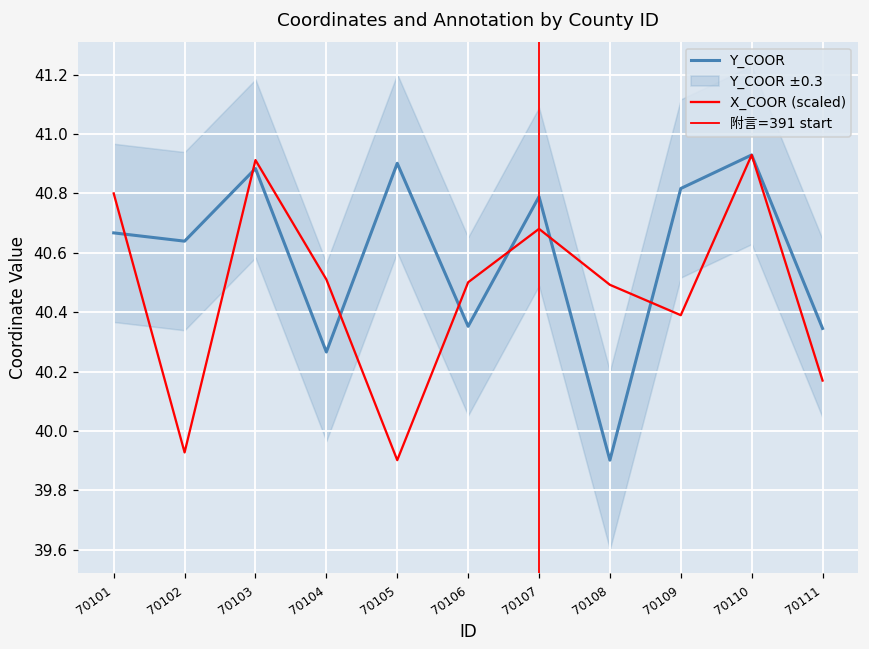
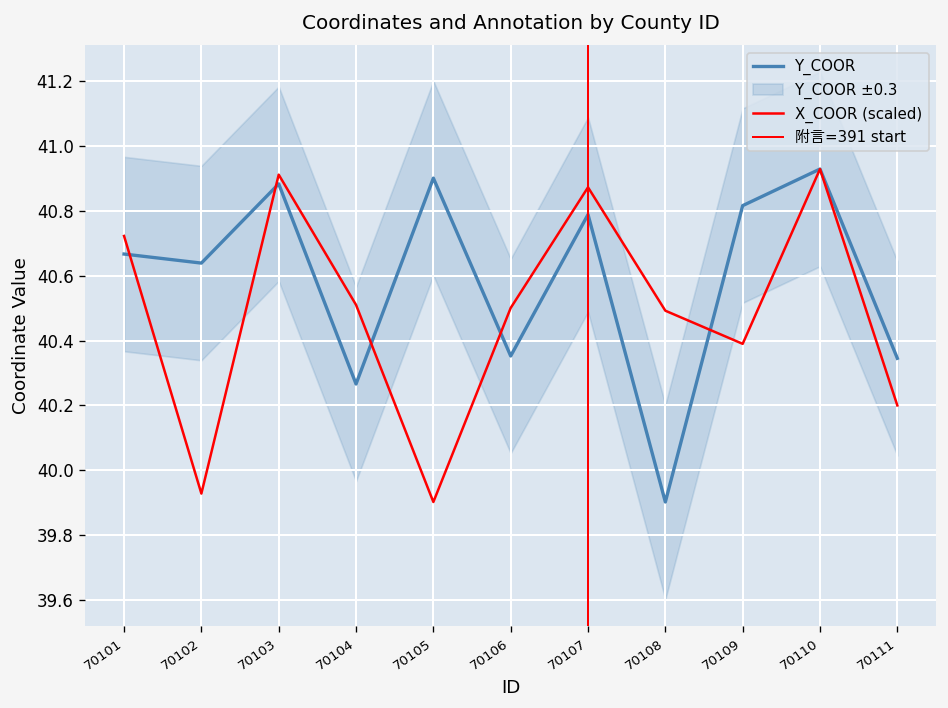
X_COOR (scaled), 70101: 40.80 -> 40.72
X_COOR (scaled), 70107: 40.68 -> 40.87
X_COOR (scaled), 70111: 40.17 -> 40.20
